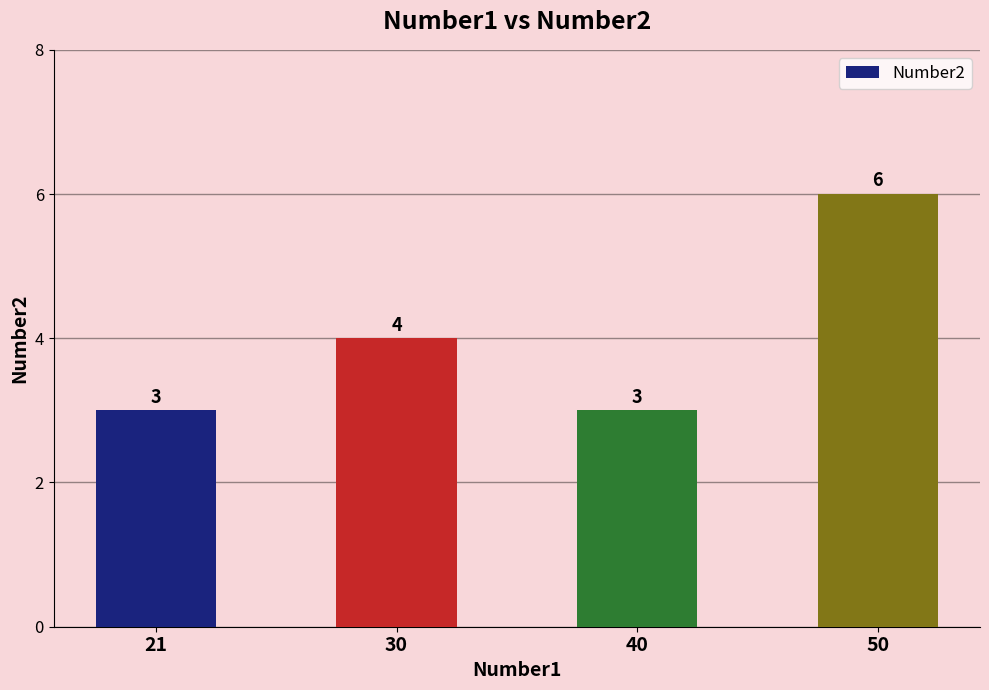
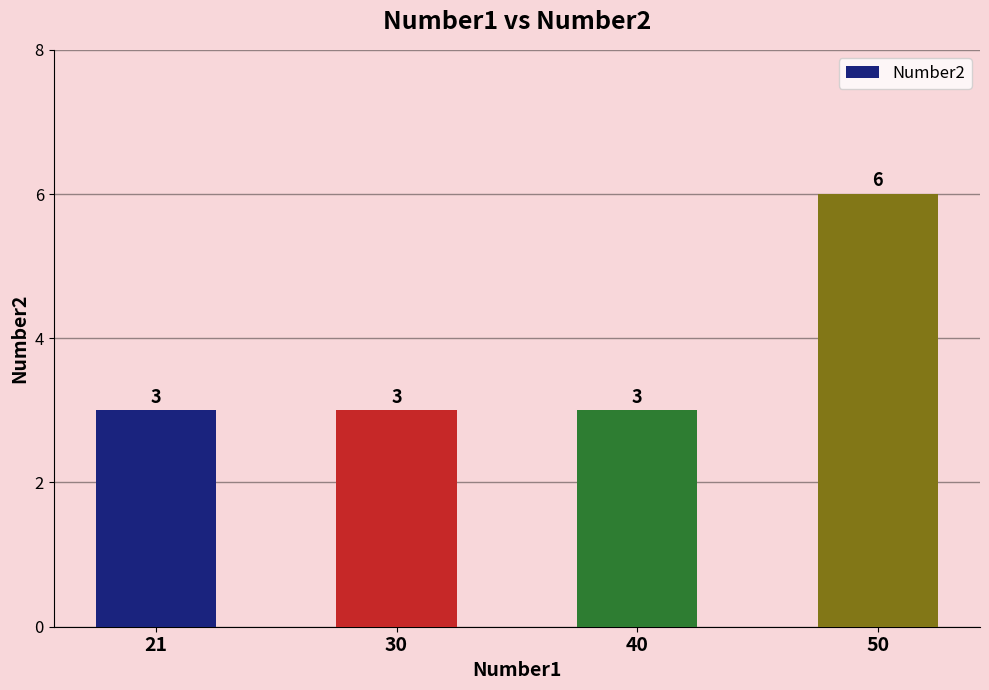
30: 4 -> 3
